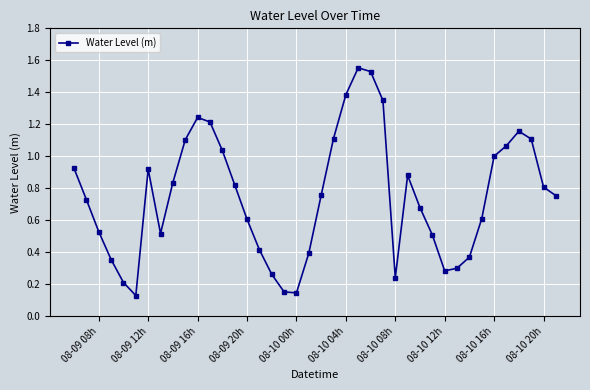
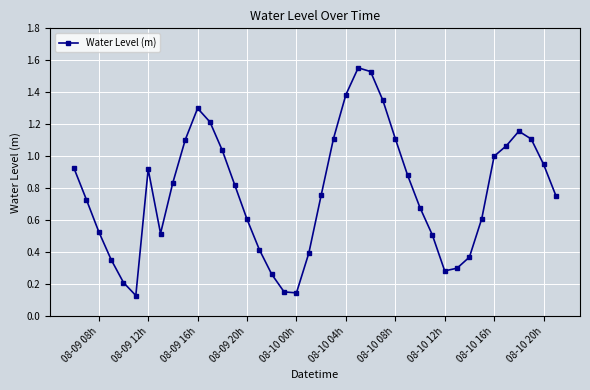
08-09 16h: 1.24 -> 1.30
08-10 08h: 0.24 -> 1.11
08-10 20h: 0.81 -> 0.95
